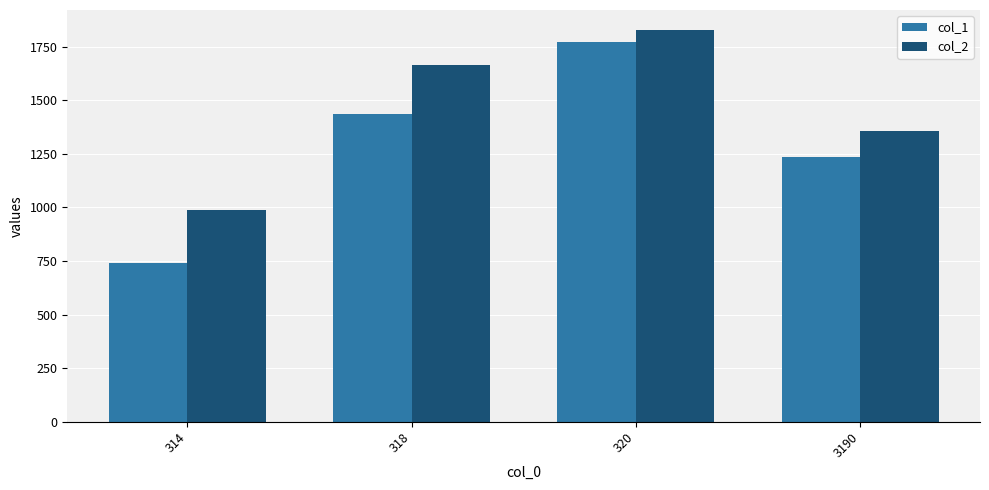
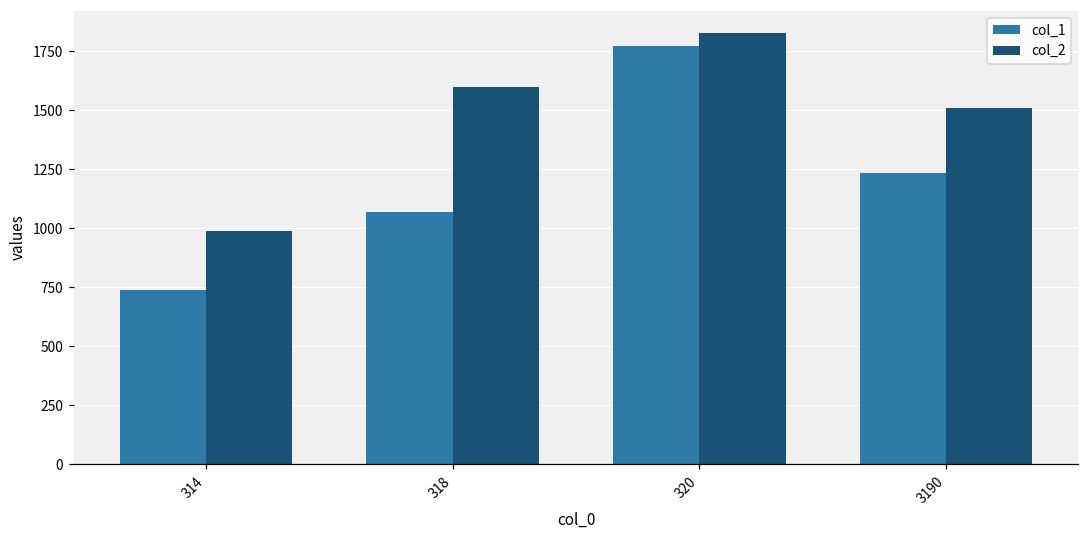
col_1, 318: 1440 -> 1070
col_2, 318: 1670 -> 1600
col_2, 3190: 1360 -> 1510
